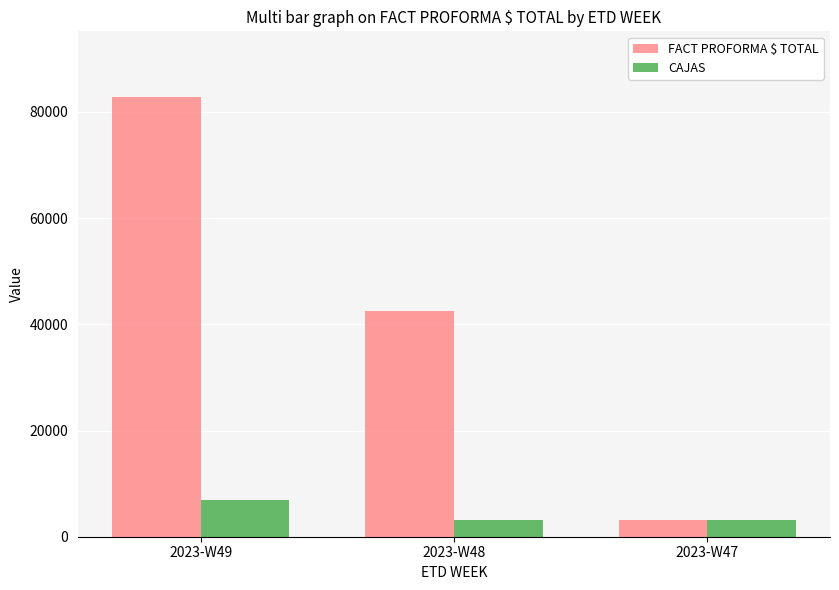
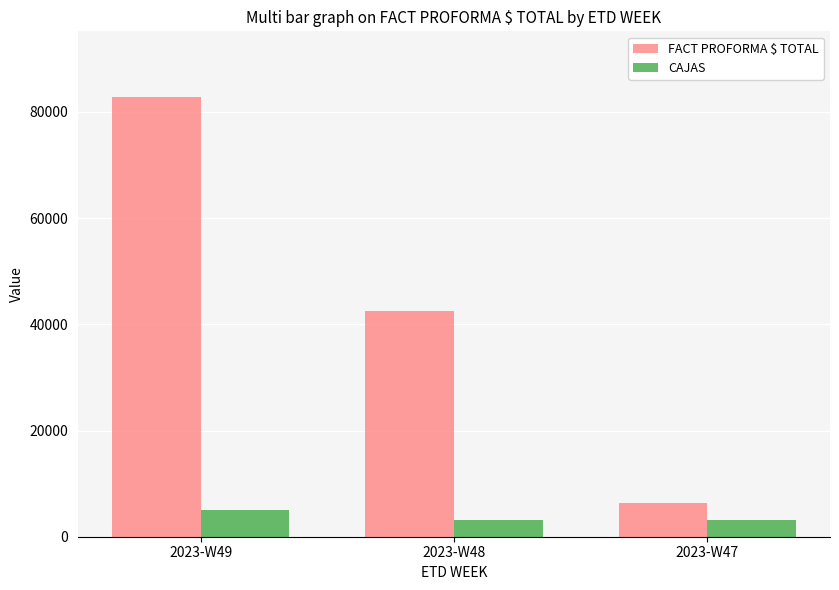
CAJAS, 2023-W49: 7000 -> 5000
FACT PROFORMA $ TOTAL, 2023-W47: 3000 -> 6000
